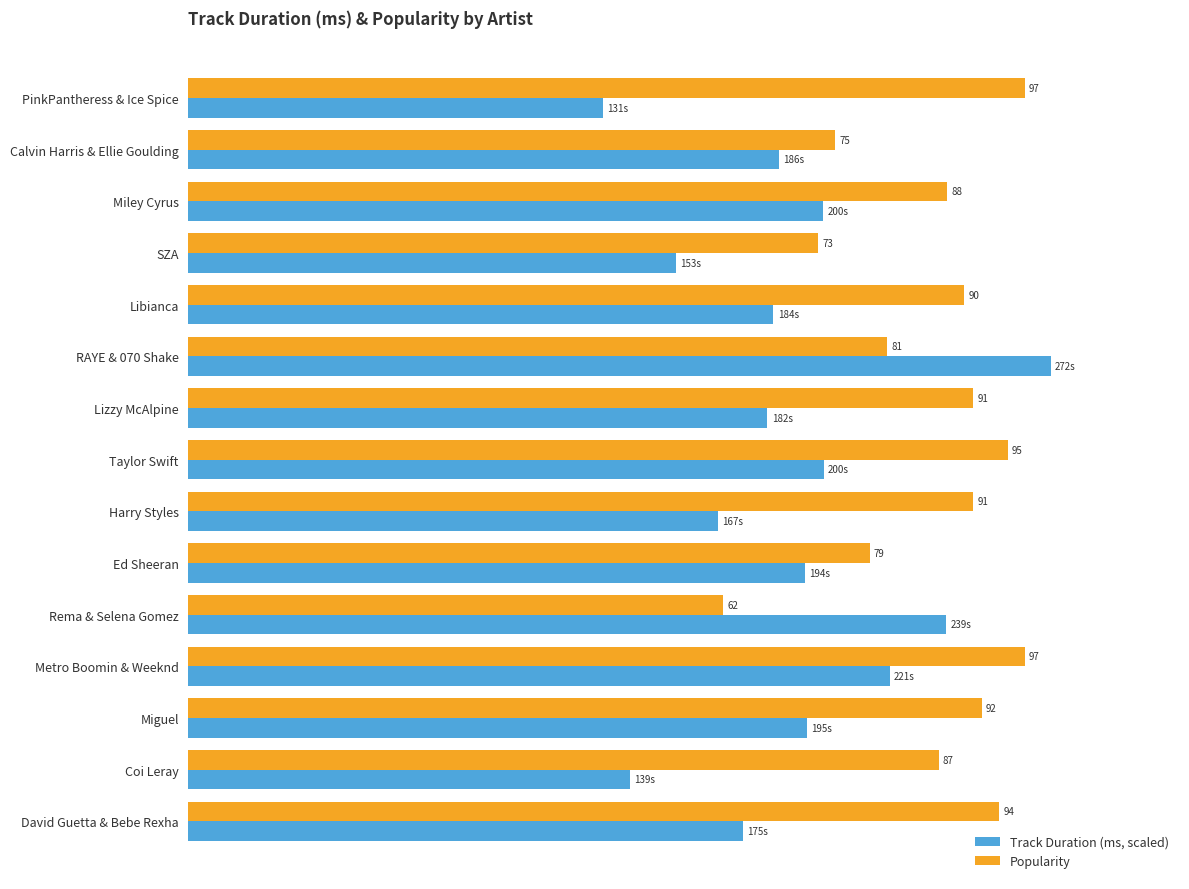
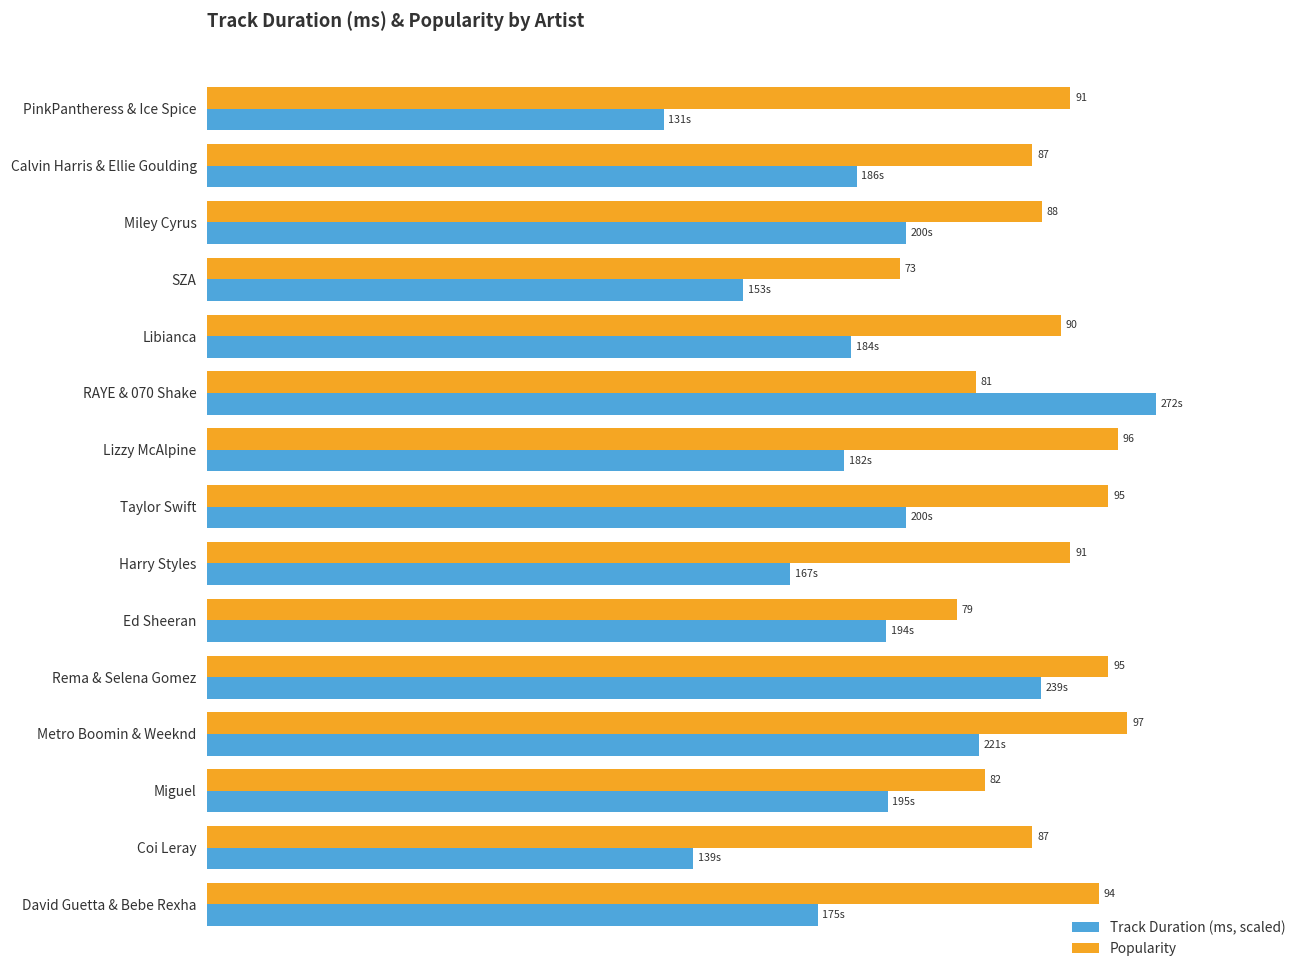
Popularity, PinkPantheress & Ice Spice: 97 -> 91
Popularity, Calvin Harris & Ellie Goulding: 75 -> 87
Popularity, Lizzy McAlpine: 91 -> 96
Popularity, Rema & Selena Gomez: 62 -> 95
Popularity, Miguel: 92 -> 82
